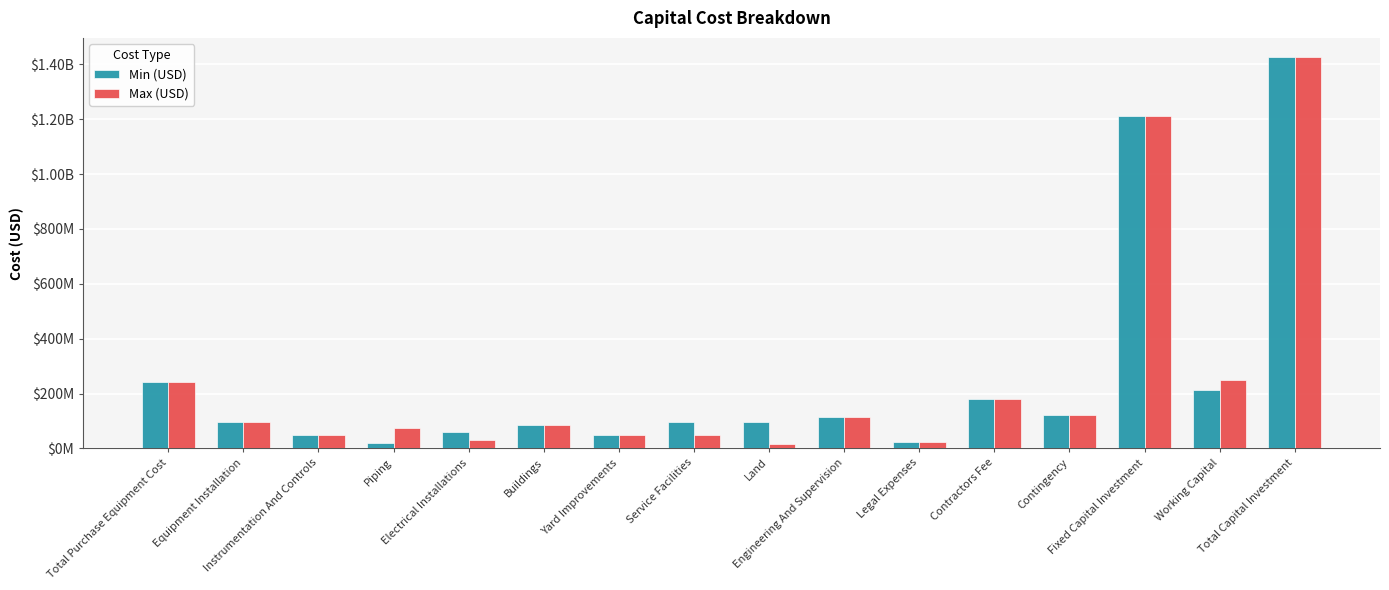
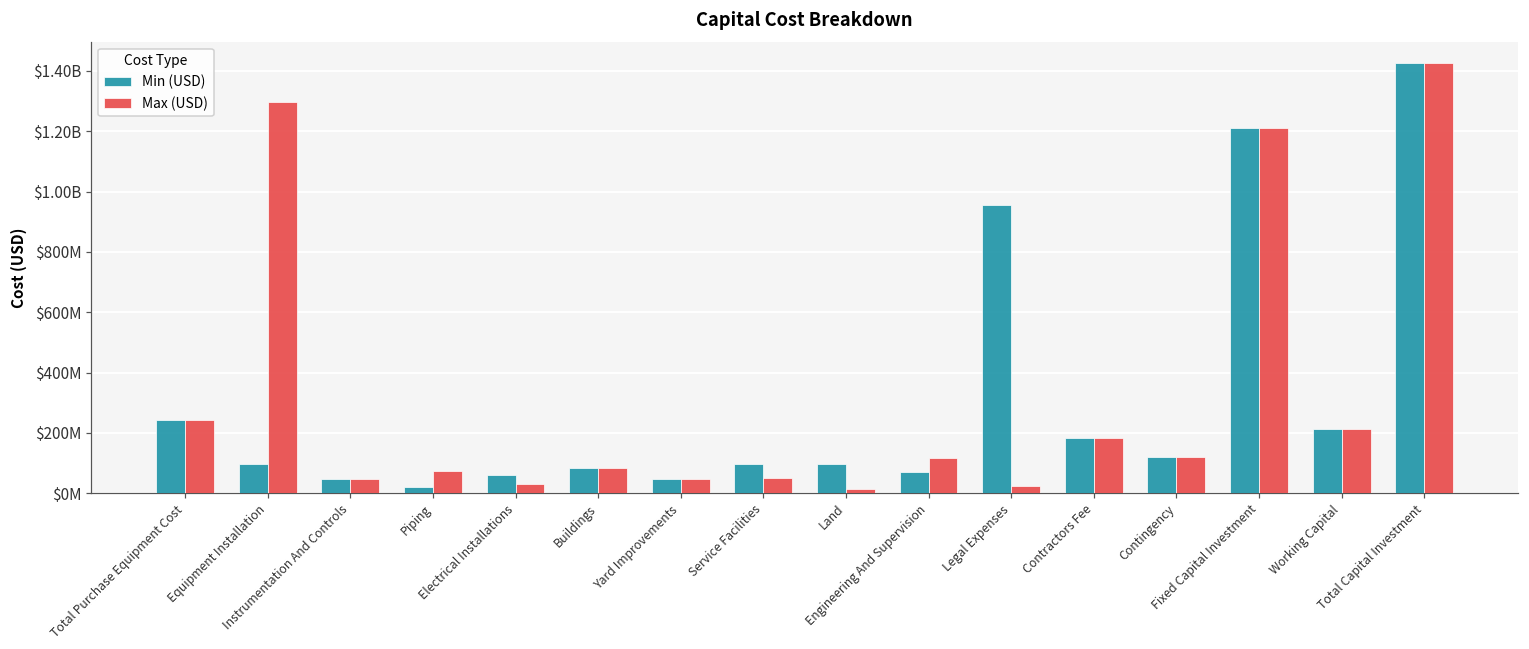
Max (USD), Equipment Installation: $100000000 -> $1300000000
Min (USD), Engineering And Supervision: $120000000 -> $70000000
Min (USD), Legal Expenses: $20000000 -> $960000000
Max (USD), Working Capital: $250000000 -> $210000000
